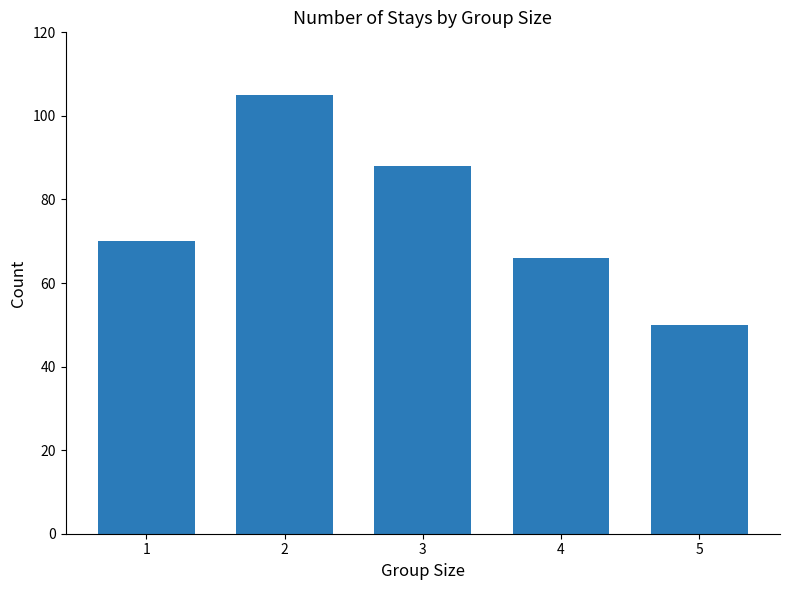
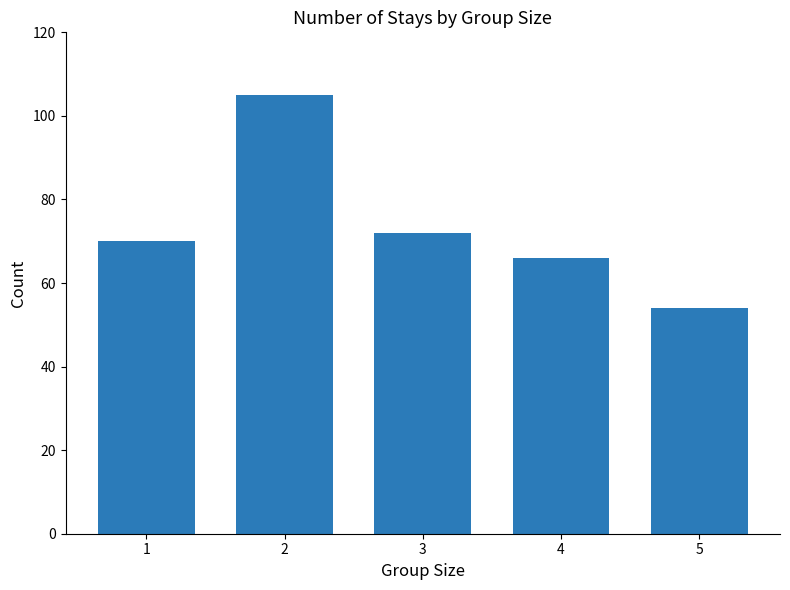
3: 88 -> 72
5: 50 -> 54
